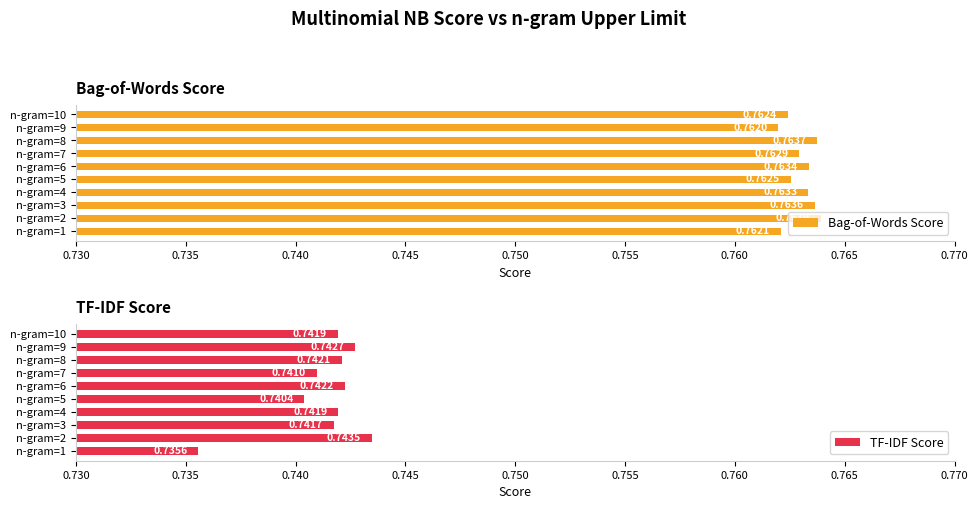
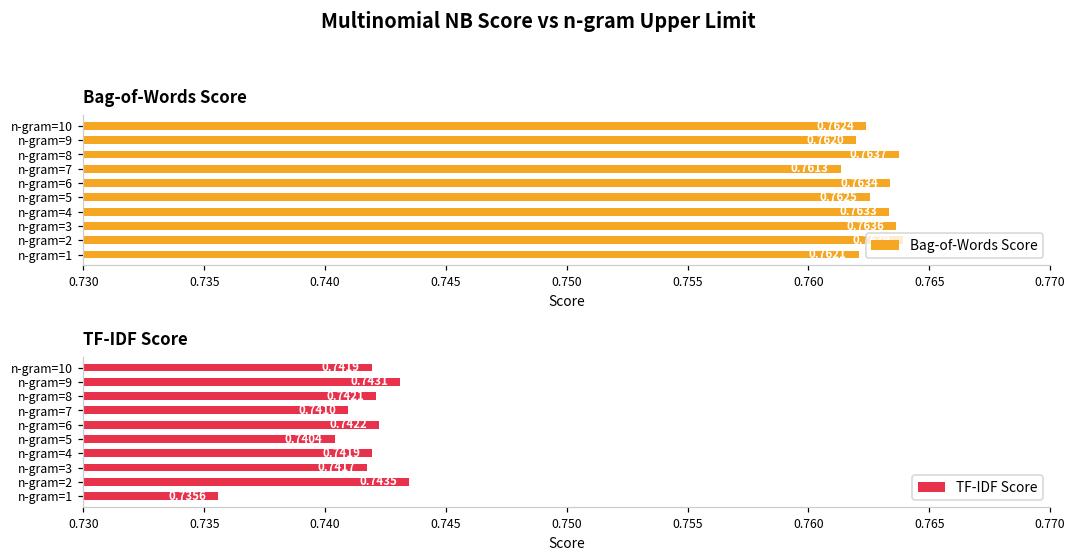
Bag-of-Words Score, n-gram=7: 0.7629 -> 0.7613
TF-IDF Score, n-gram=9: 0.7427 -> 0.7431
